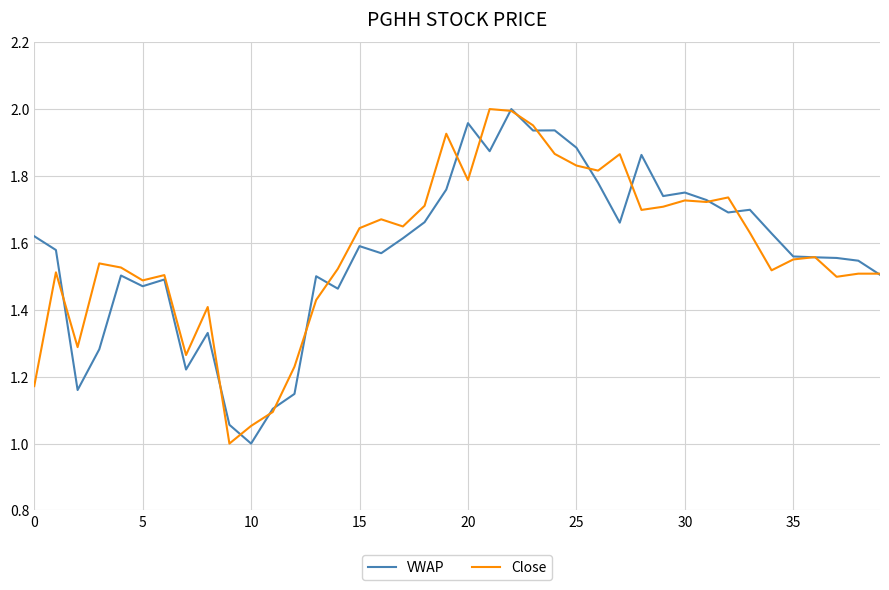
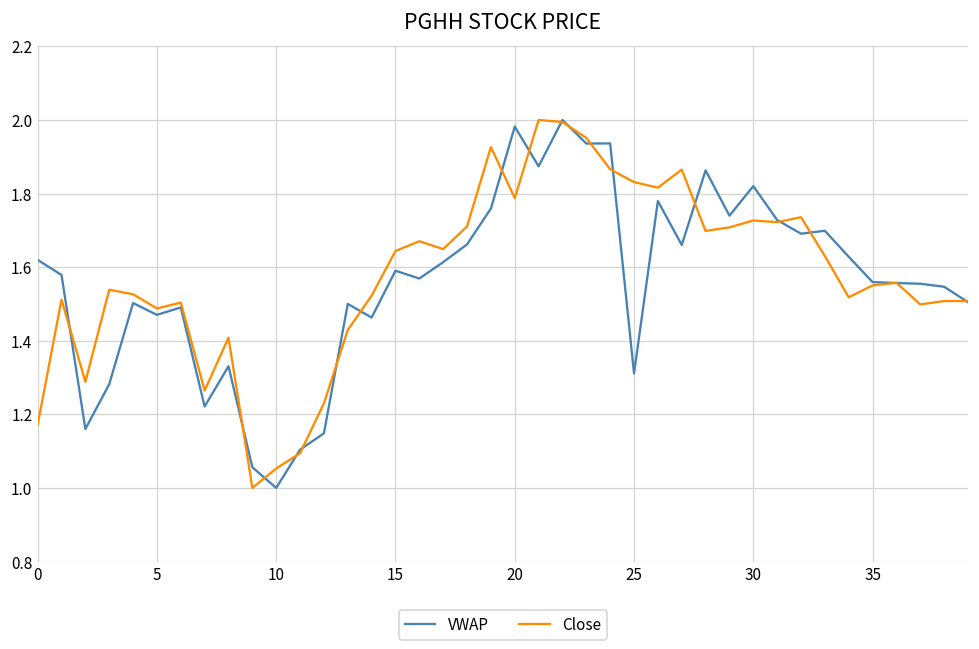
VWAP, 20: 1.96 -> 1.98
VWAP, 25: 1.88 -> 1.31
VWAP, 30: 1.75 -> 1.82
